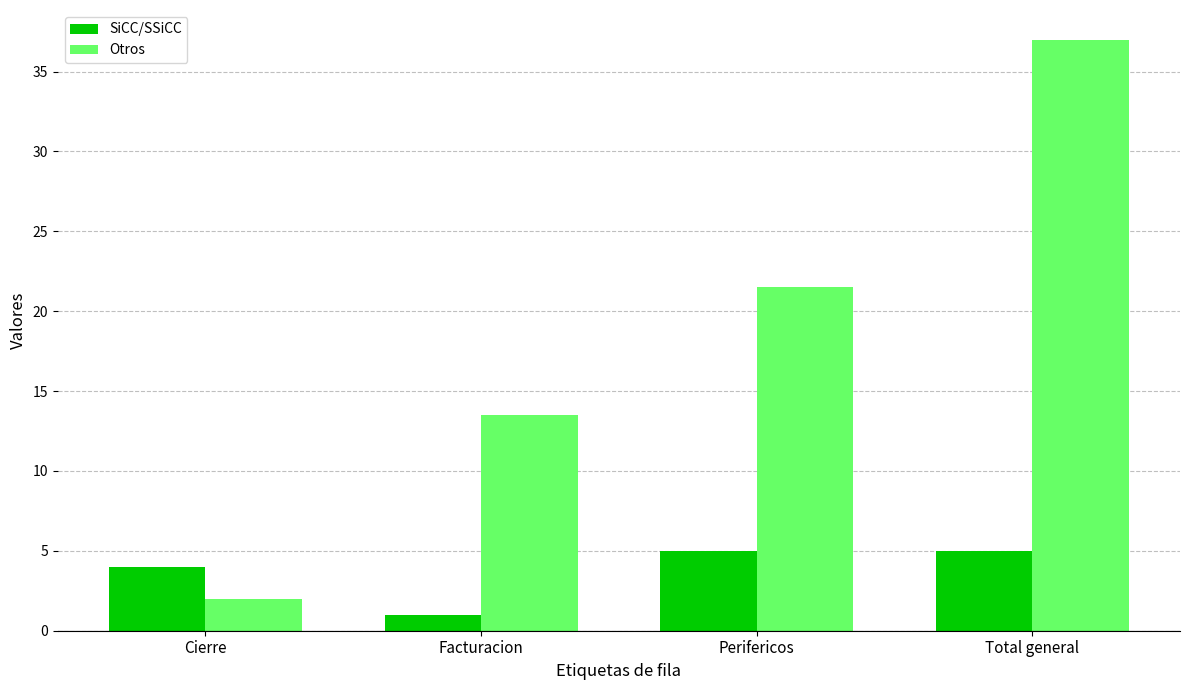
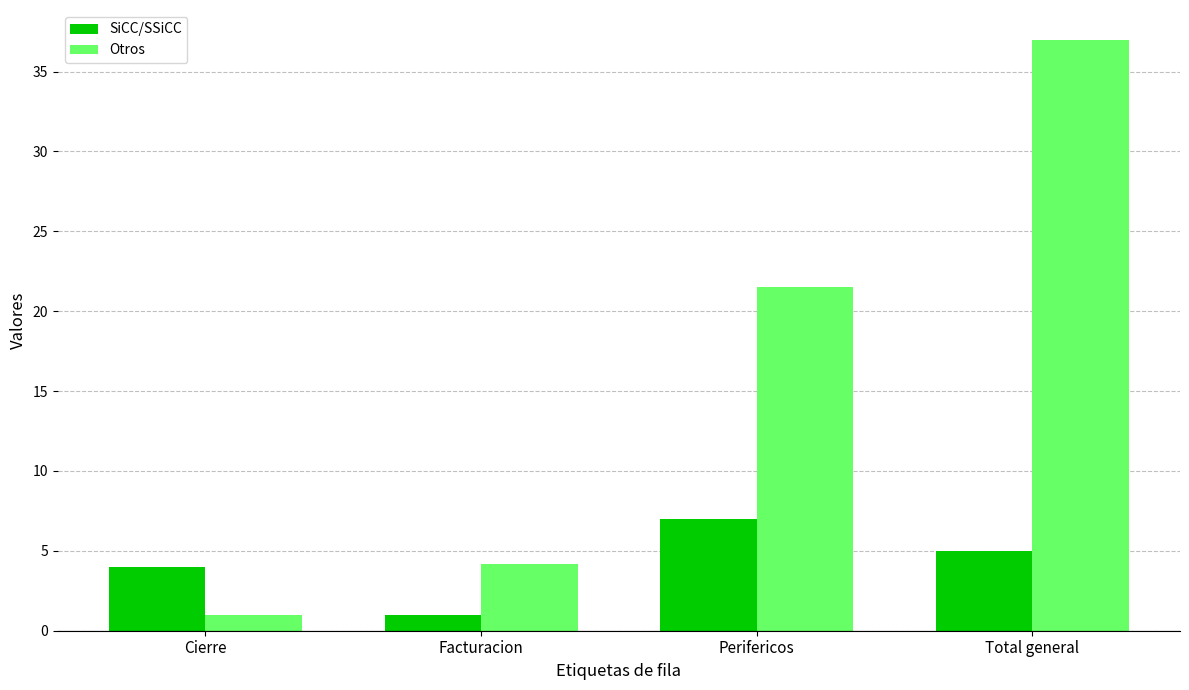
Otros, Cierre: 2 -> 1
Otros, Facturacion: 13.5 -> 4.2
SiCC/SSiCC, Perifericos: 5 -> 7
